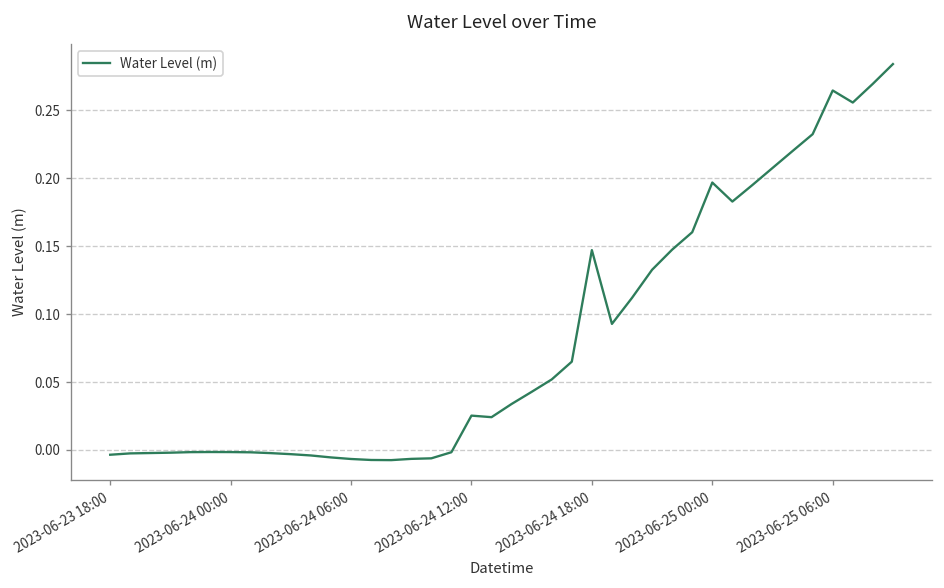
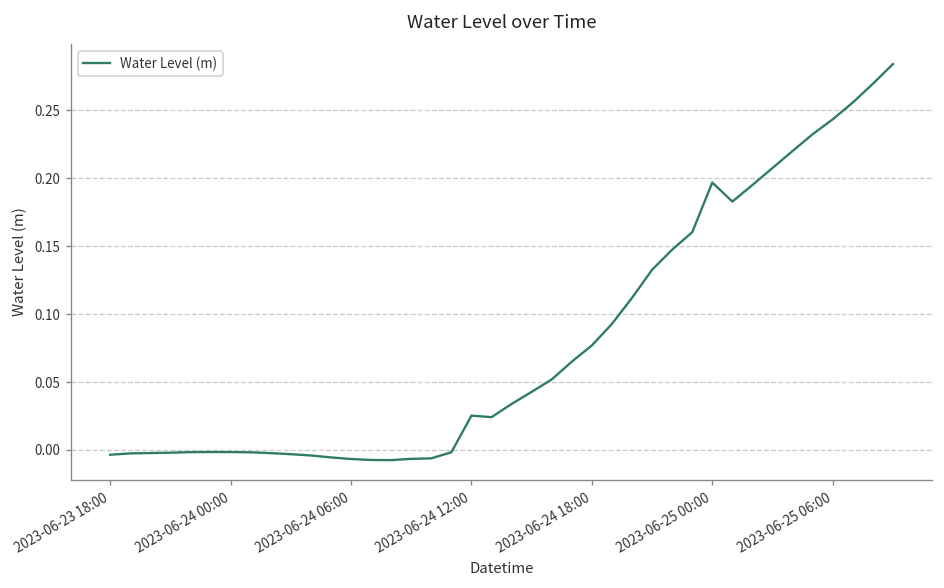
2023-06-24 18:00: 0.147 -> 0.077
2023-06-25 06:00: 0.265 -> 0.243
